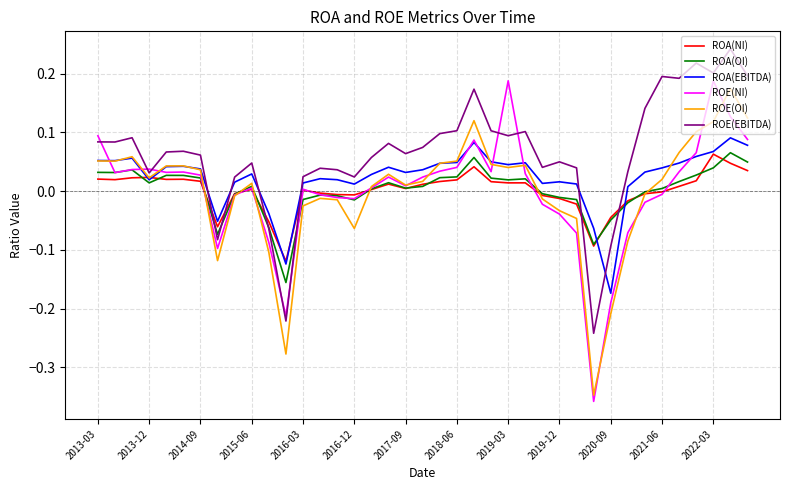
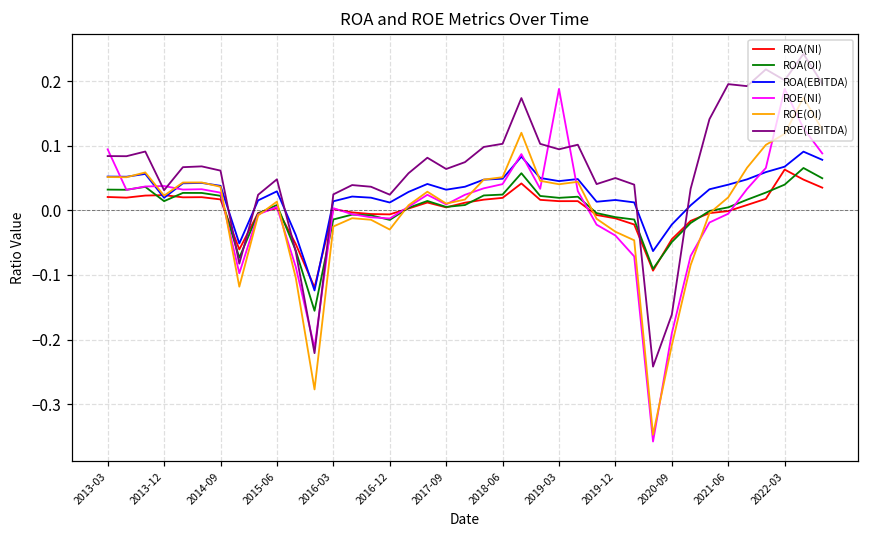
ROE(OI), 2016-12: -0.06 -> -0.03
ROA(EBITDA), 2020-09: -0.17 -> -0.02
ROE(EBITDA), 2020-09: -0.09 -> -0.16
